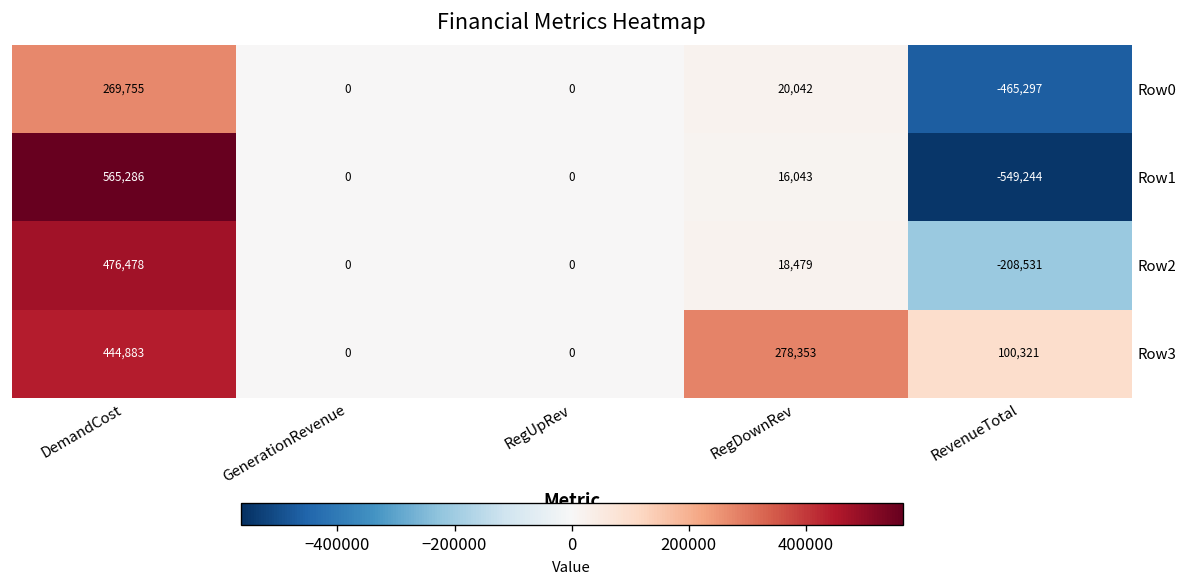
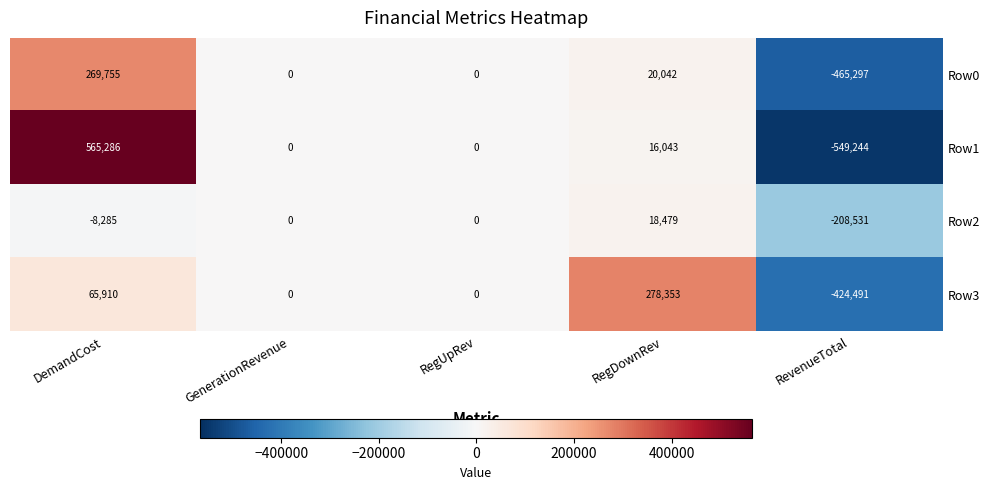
Row2, DemandCost: 476,478 -> -8,285
Row3, DemandCost: 444,883 -> 65,910
Row3, RevenueTotal: 100,321 -> -424,491
